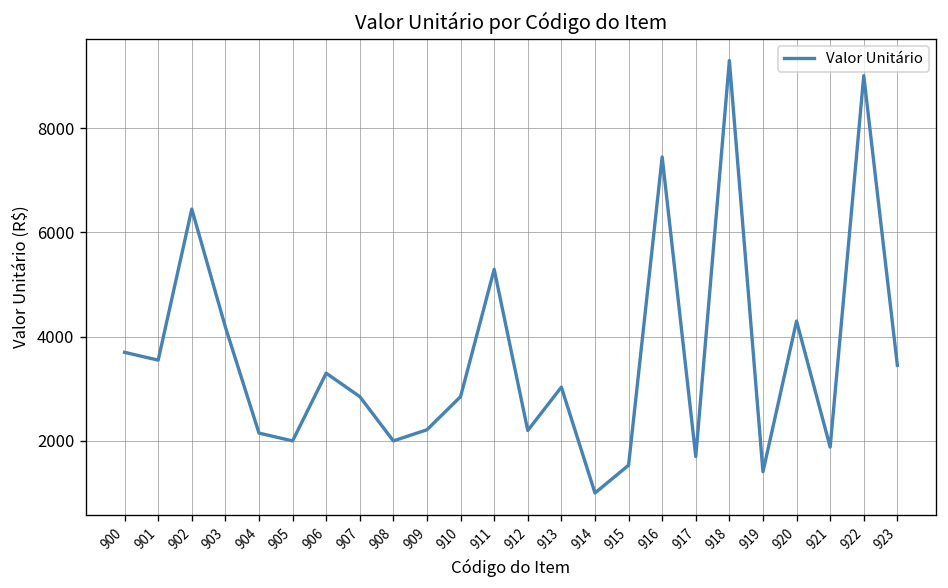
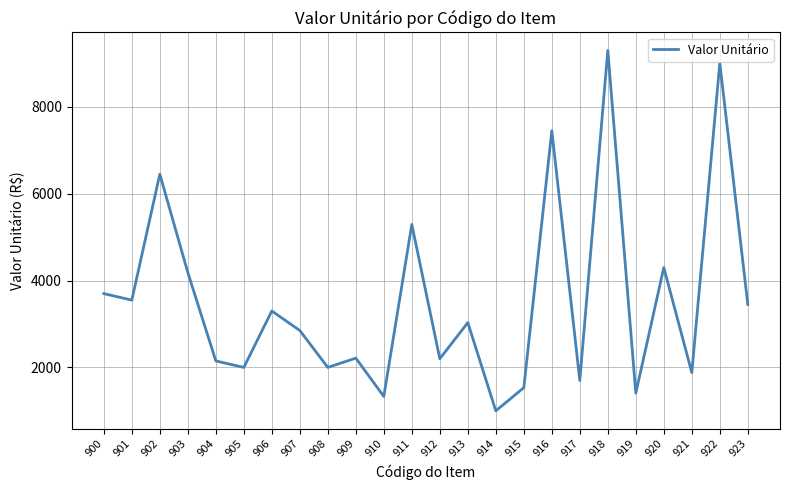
910: 2900 -> 1300
